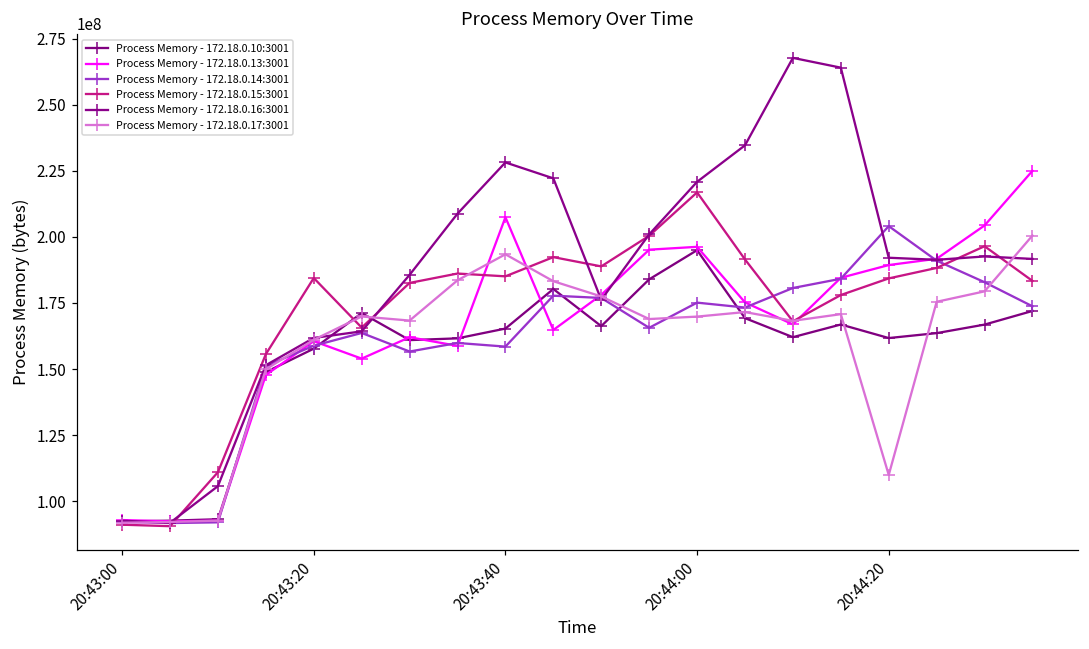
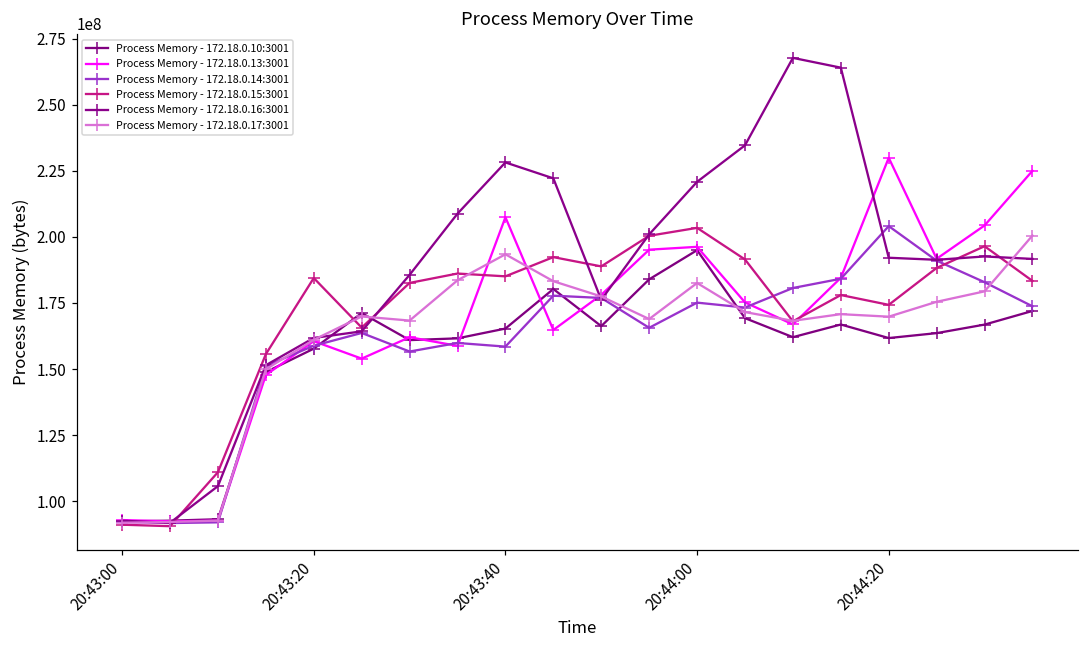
Process Memory - 172.18.0.15:3001, 20:44:00: 217000000 -> 203000000
Process Memory - 172.18.0.17:3001, 20:44:00: 170000000 -> 183000000
Process Memory - 172.18.0.13:3001, 20:44:20: 189000000 -> 230000000
Process Memory - 172.18.0.15:3001, 20:44:20: 184000000 -> 174000000
Process Memory - 172.18.0.17:3001, 20:44:20: 110000000 -> 170000000
